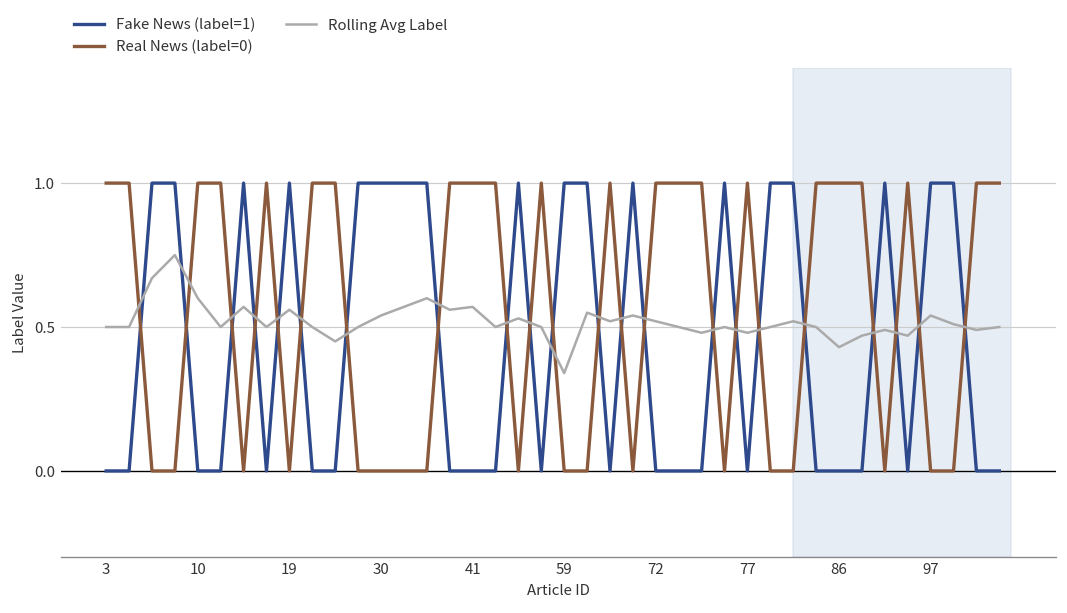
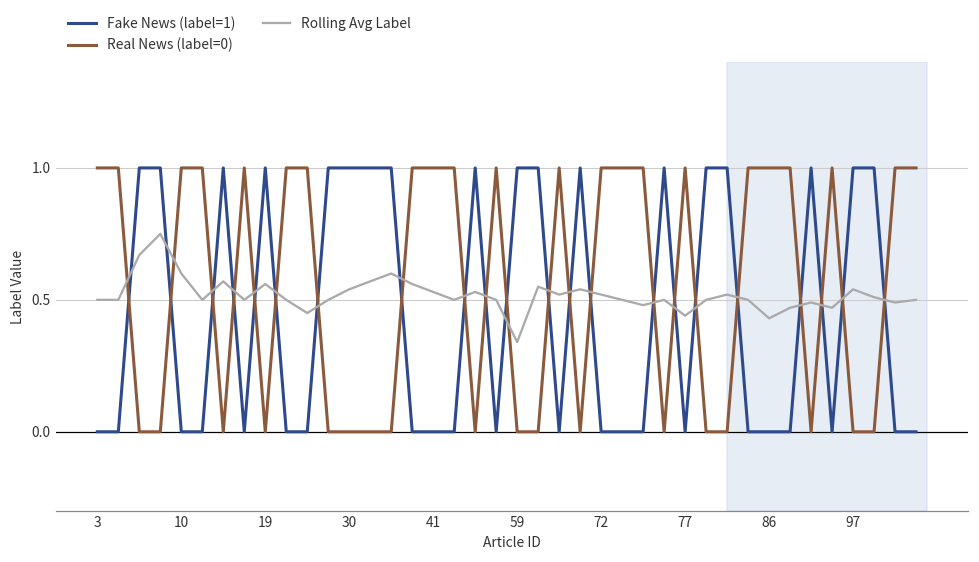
Rolling Avg Label, 41: 0.57 -> 0.53
Rolling Avg Label, 77: 0.48 -> 0.44
